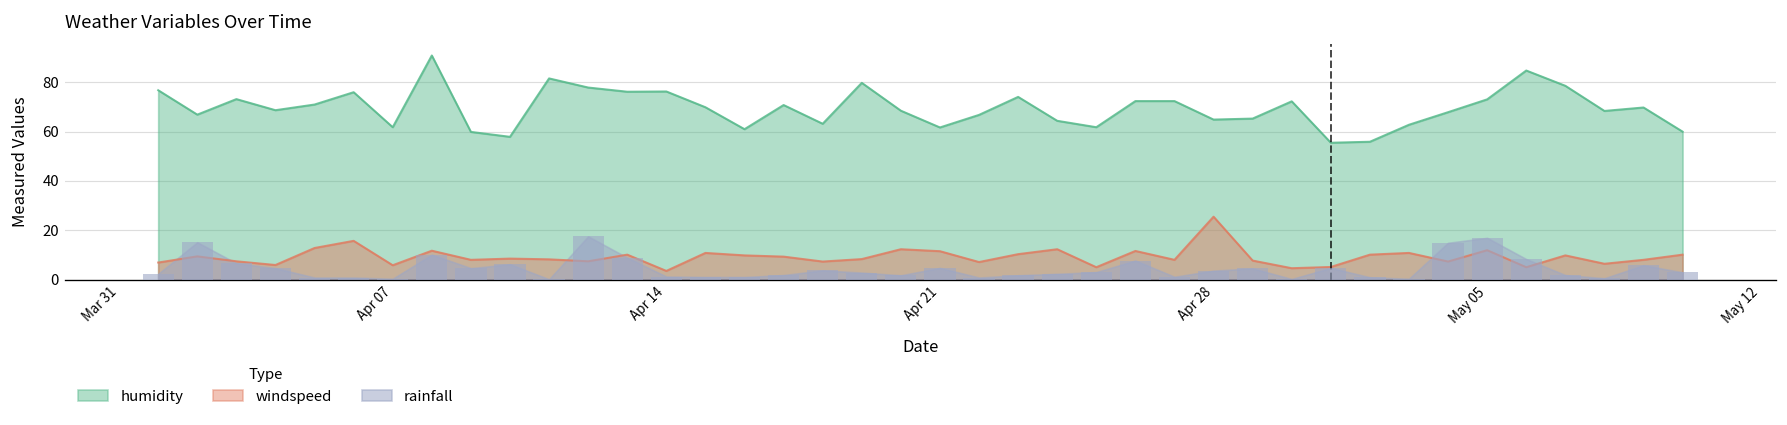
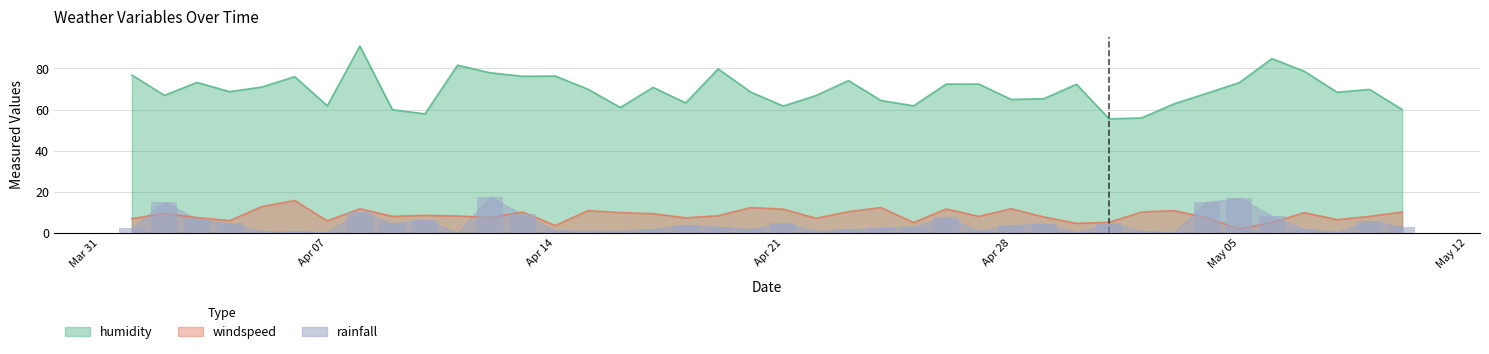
windspeed, Apr 28: 26 -> 12
windspeed, May 05: 12 -> 2
